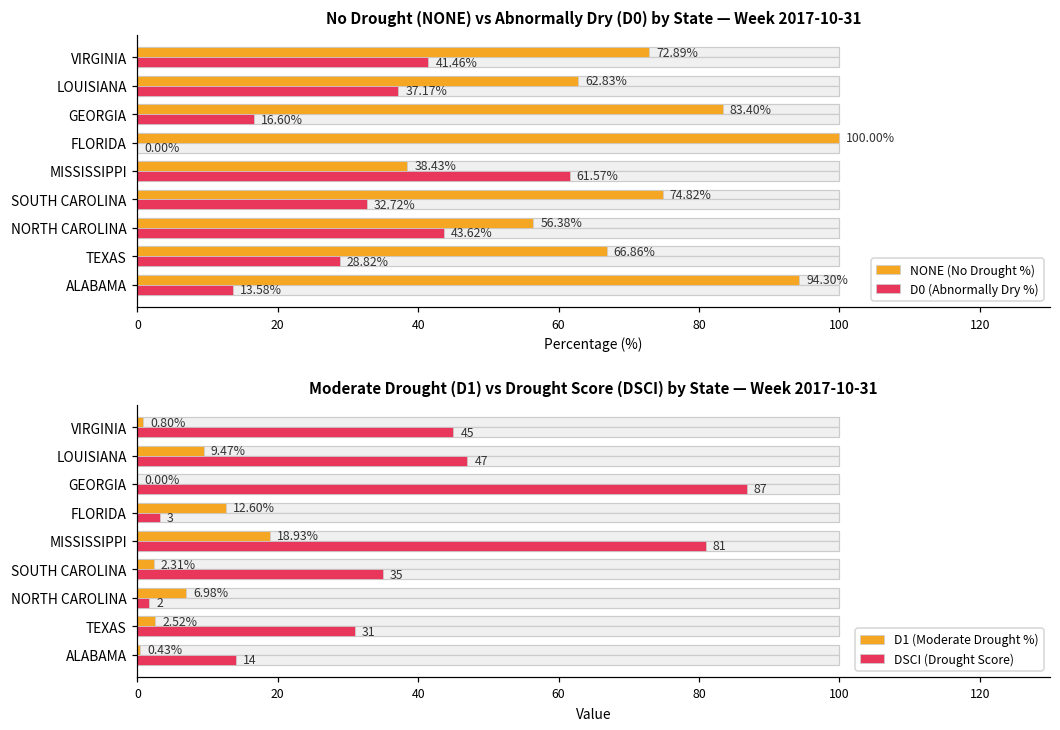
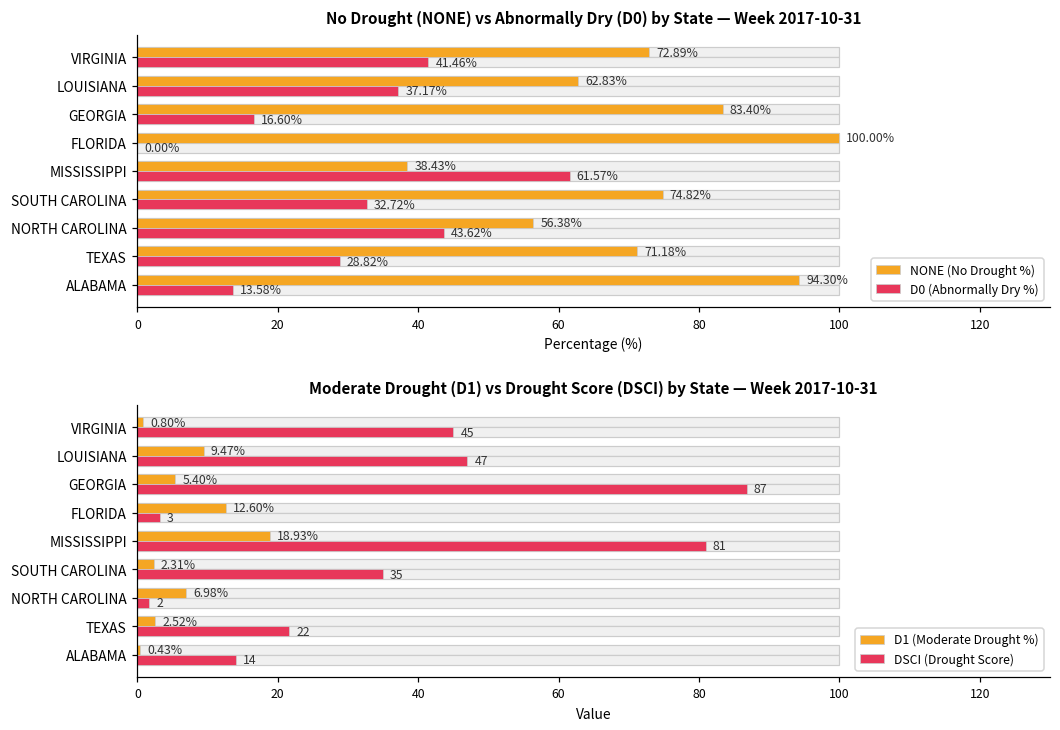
No Drought (NONE) vs Abnormally Dry (D0) by State — Week 2017-10-31, NONE (No Drought %), TEXAS: 66.86% -> 71.18%
Moderate Drought (D1) vs Drought Score (DSCI) by State — Week 2017-10-31, D1 (Moderate Drought %), GEORGIA: 0.00% -> 5.40%
Moderate Drought (D1) vs Drought Score (DSCI) by State — Week 2017-10-31, DSCI (Drought Score), TEXAS: 31 -> 22
